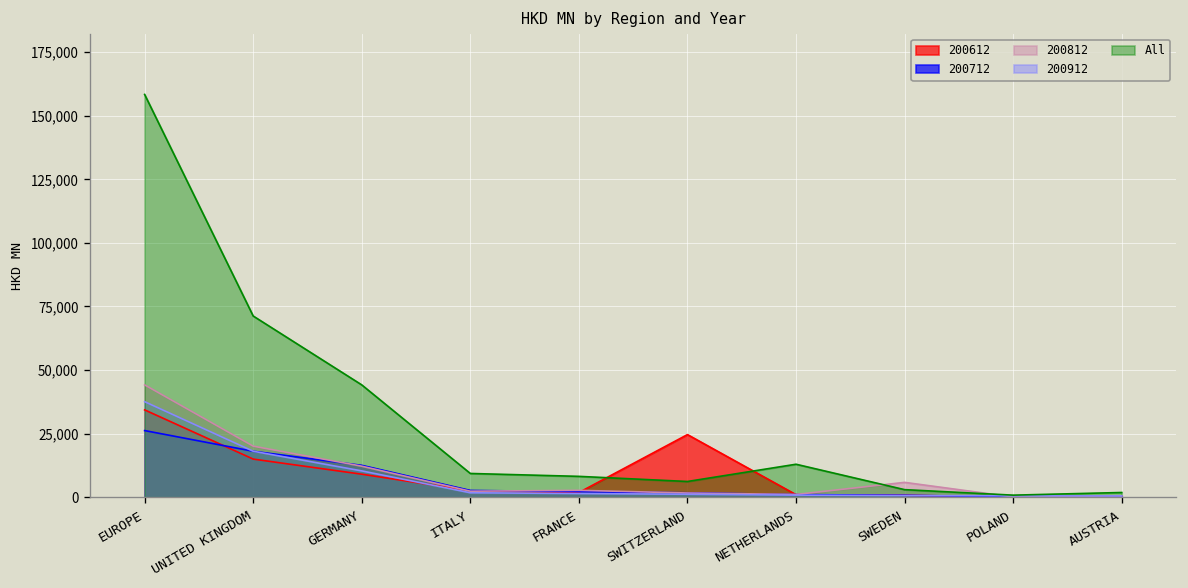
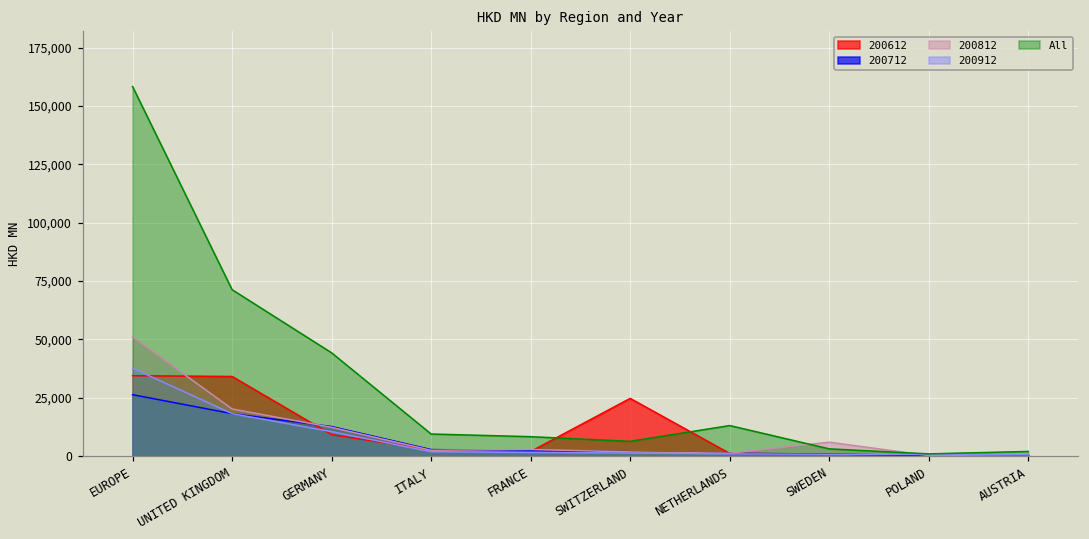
200812, EUROPE: 44,000 -> 51,000
200612, UNITED KINGDOM: 15,000 -> 34,000
